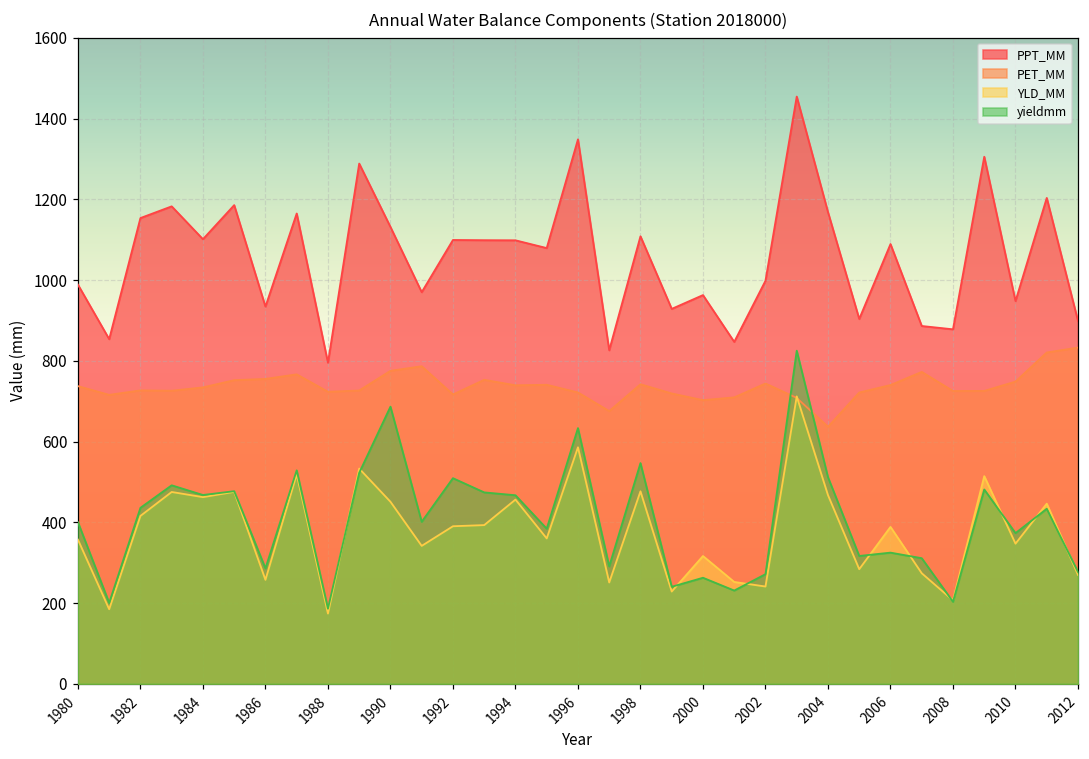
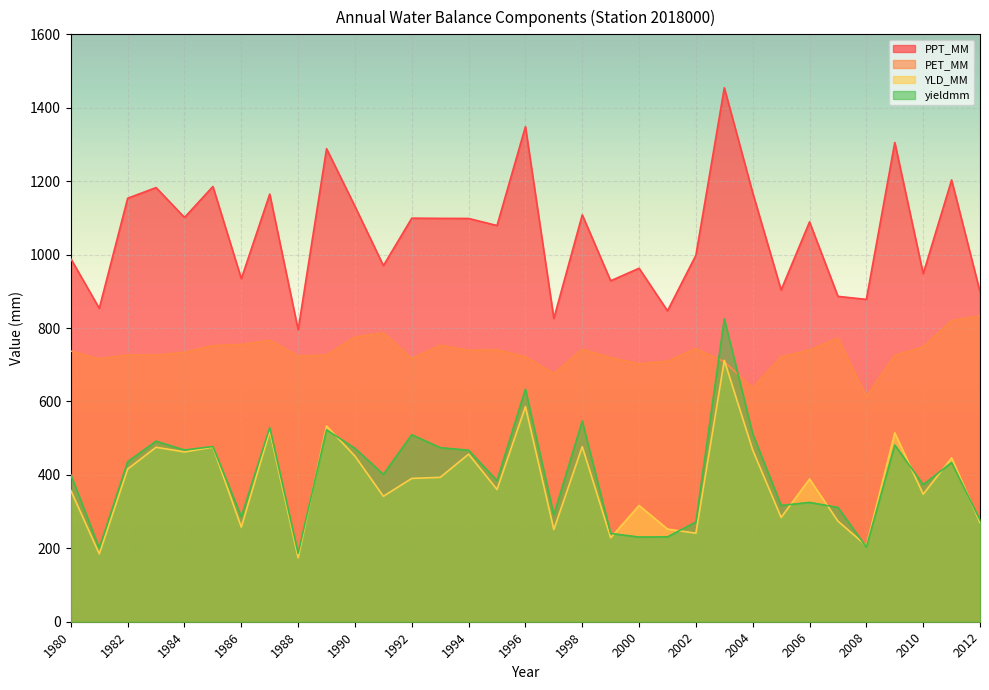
yieldmm, 1990: 690 -> 470
yieldmm, 2000: 260 -> 230
PET_MM, 2008: 730 -> 610
